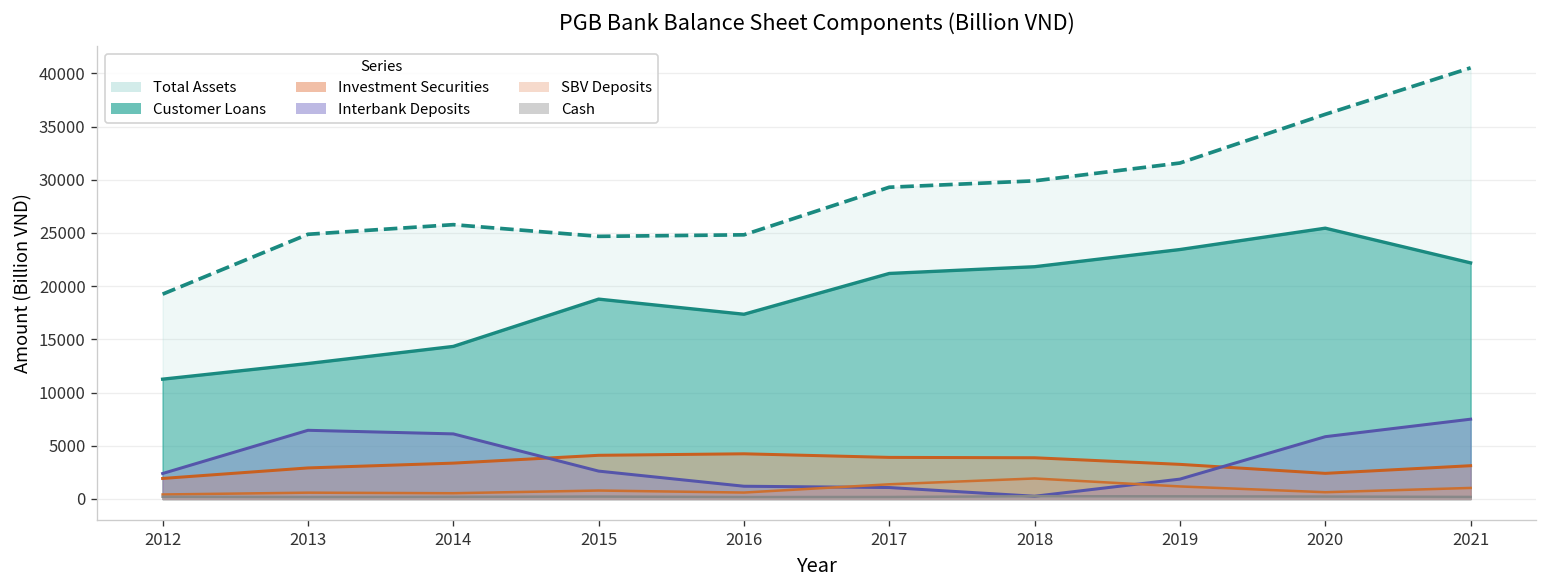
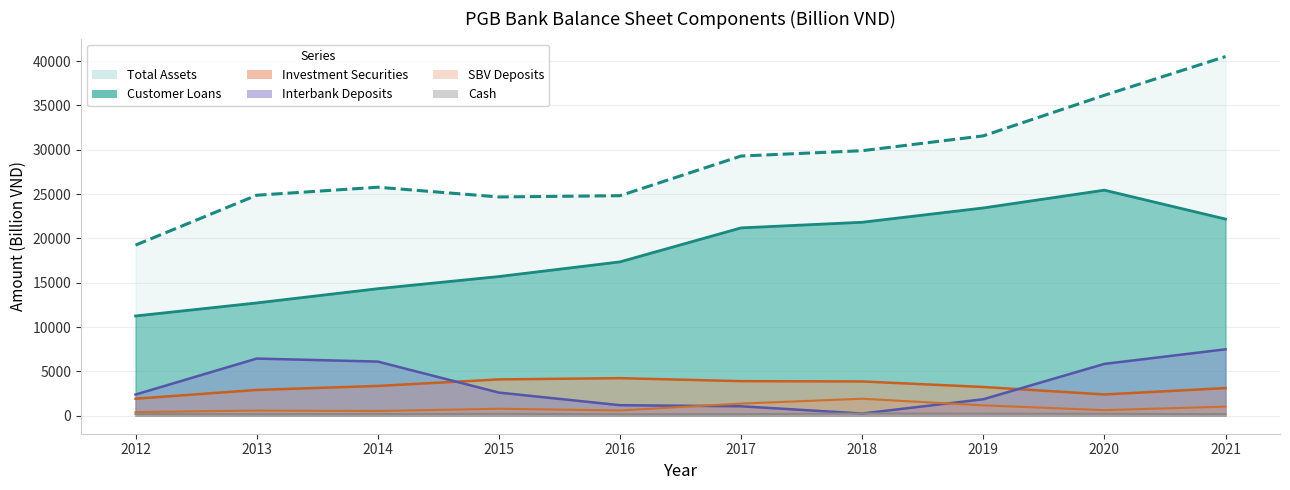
Customer Loans, 2015: 19000 -> 16000
